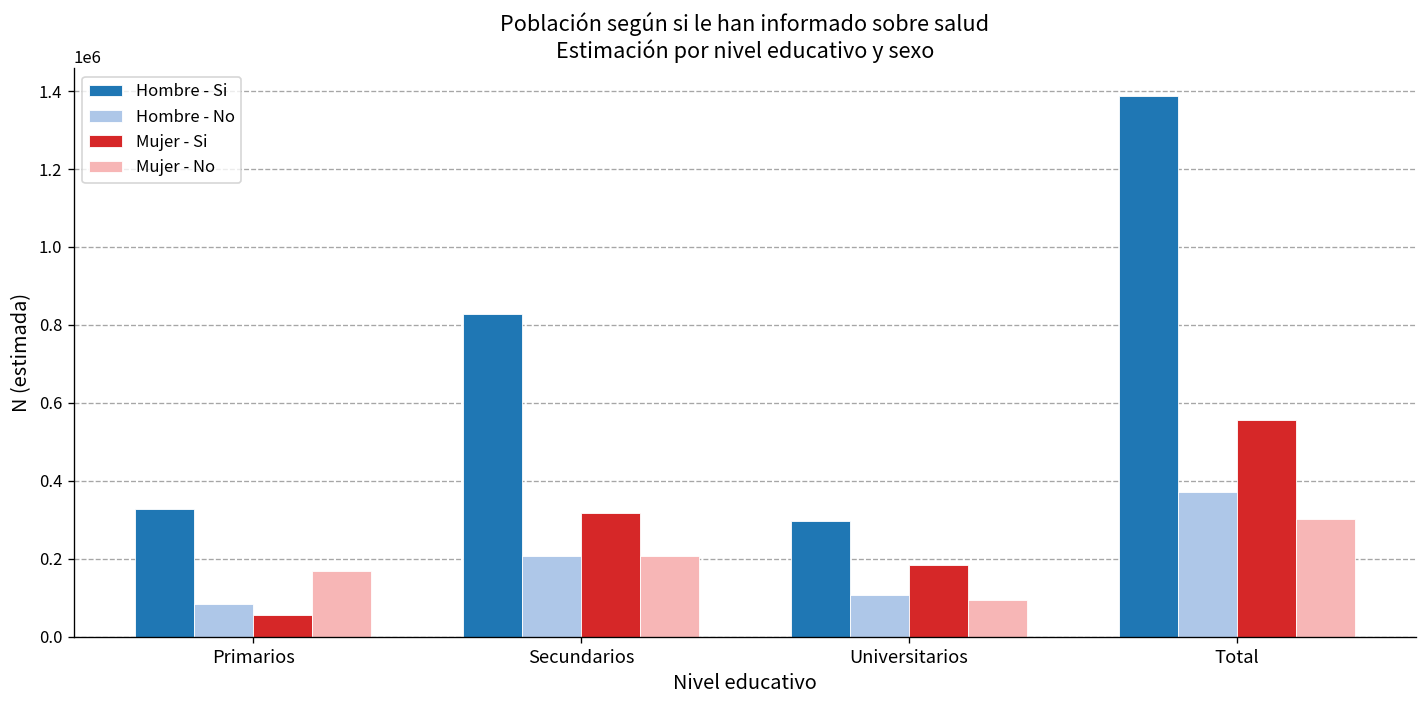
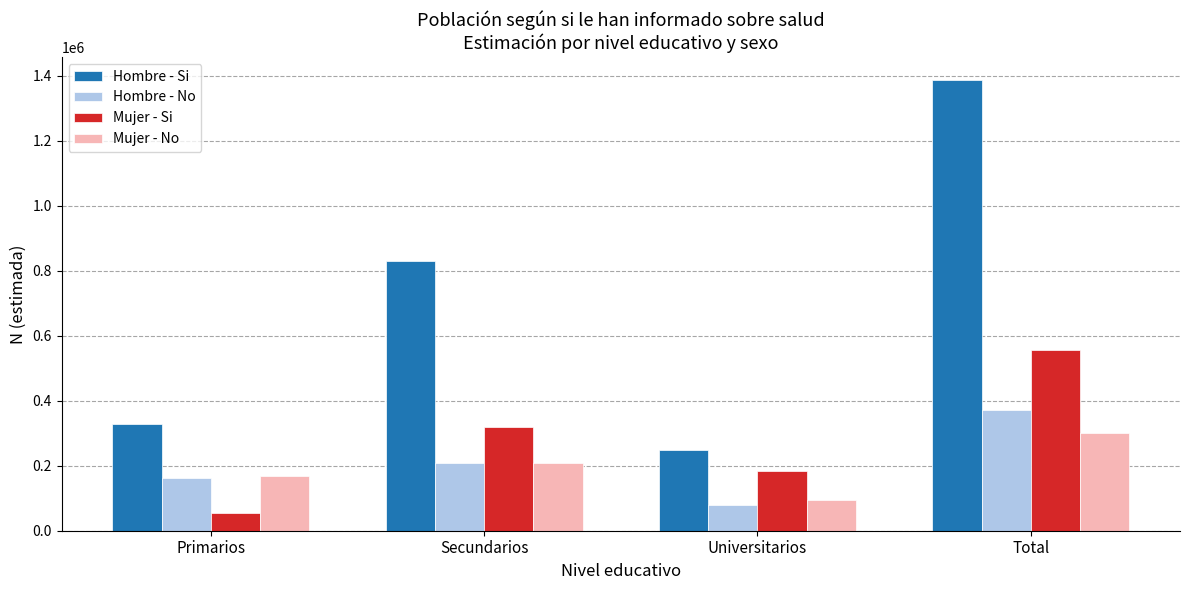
Hombre - No, Primarios: 80000 -> 160000
Hombre - Si, Universitarios: 300000 -> 250000
Hombre - No, Universitarios: 110000 -> 80000
